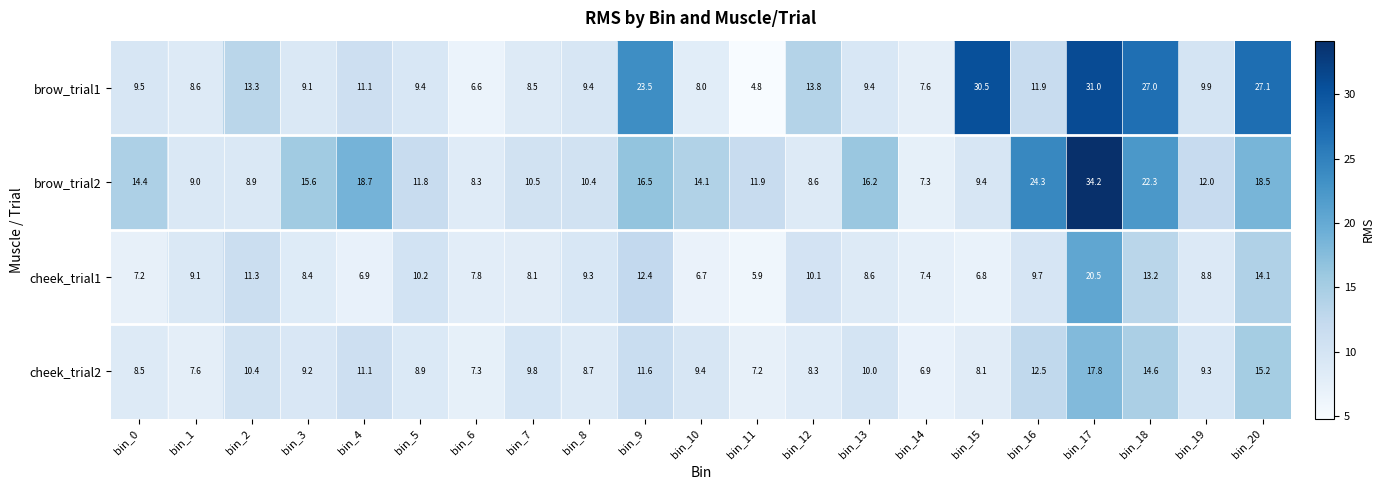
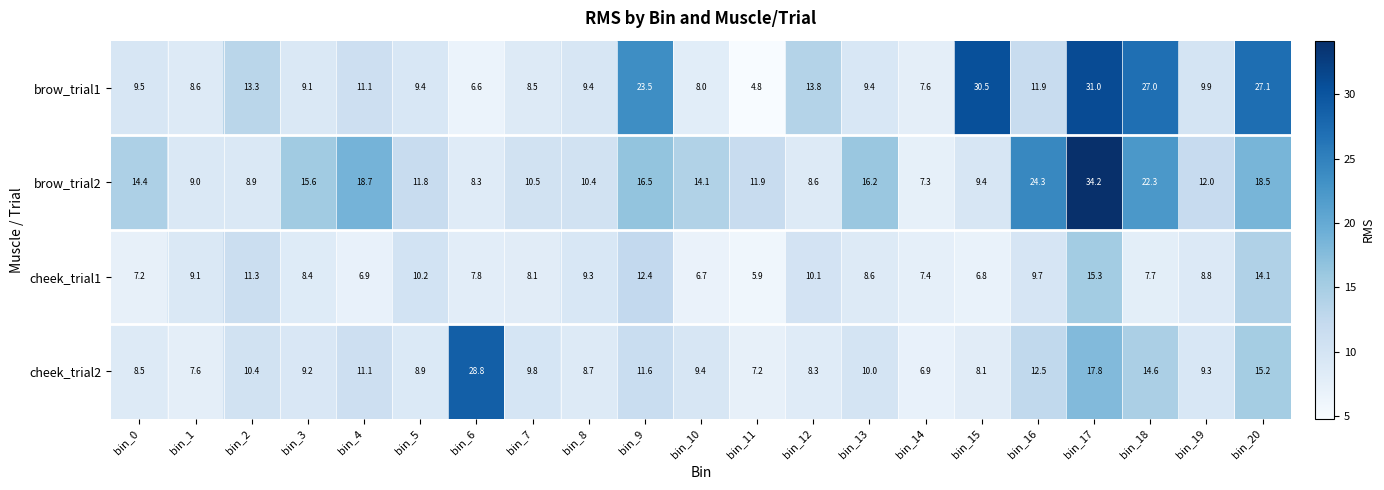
cheek_trial1, bin_17: 20.5 -> 15.3
cheek_trial1, bin_18: 13.2 -> 7.7
cheek_trial2, bin_6: 7.3 -> 28.8
